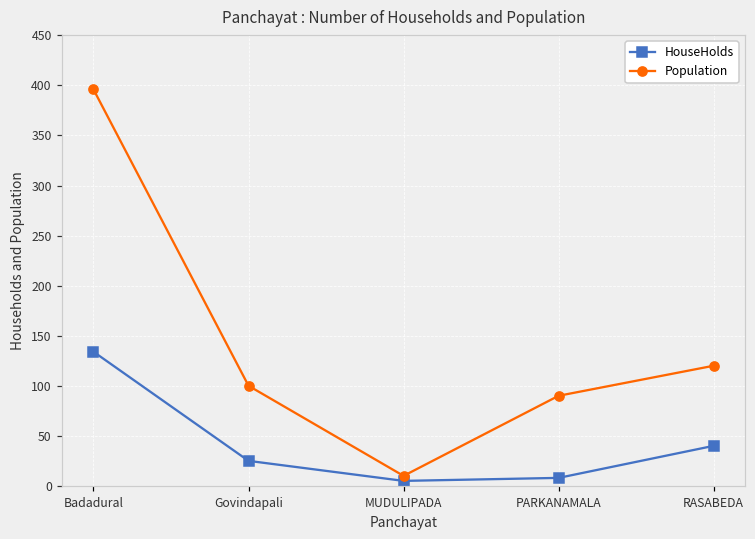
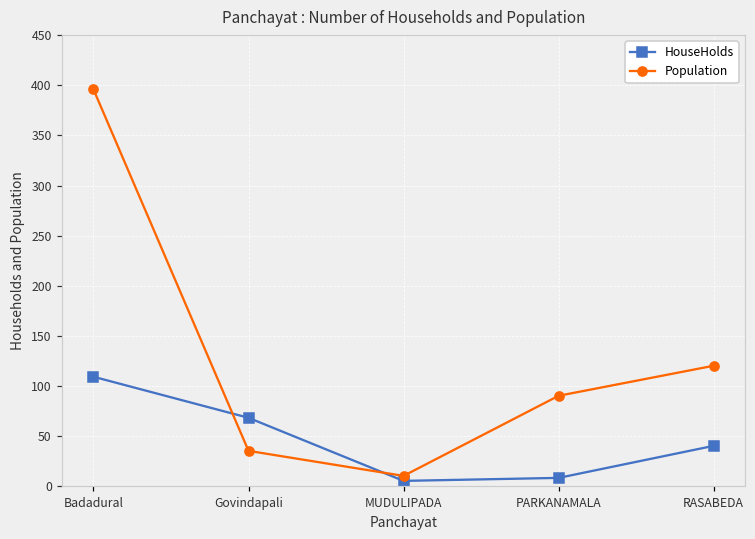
HouseHolds, Badadural: 130 -> 110
HouseHolds, Govindapali: 30 -> 70
Population, Govindapali: 100 -> 40
